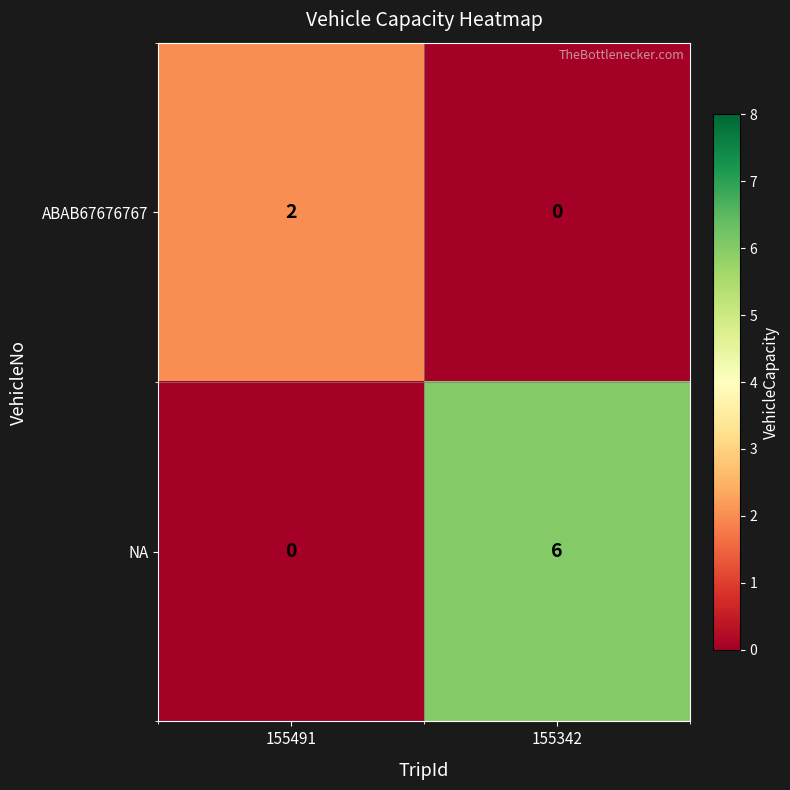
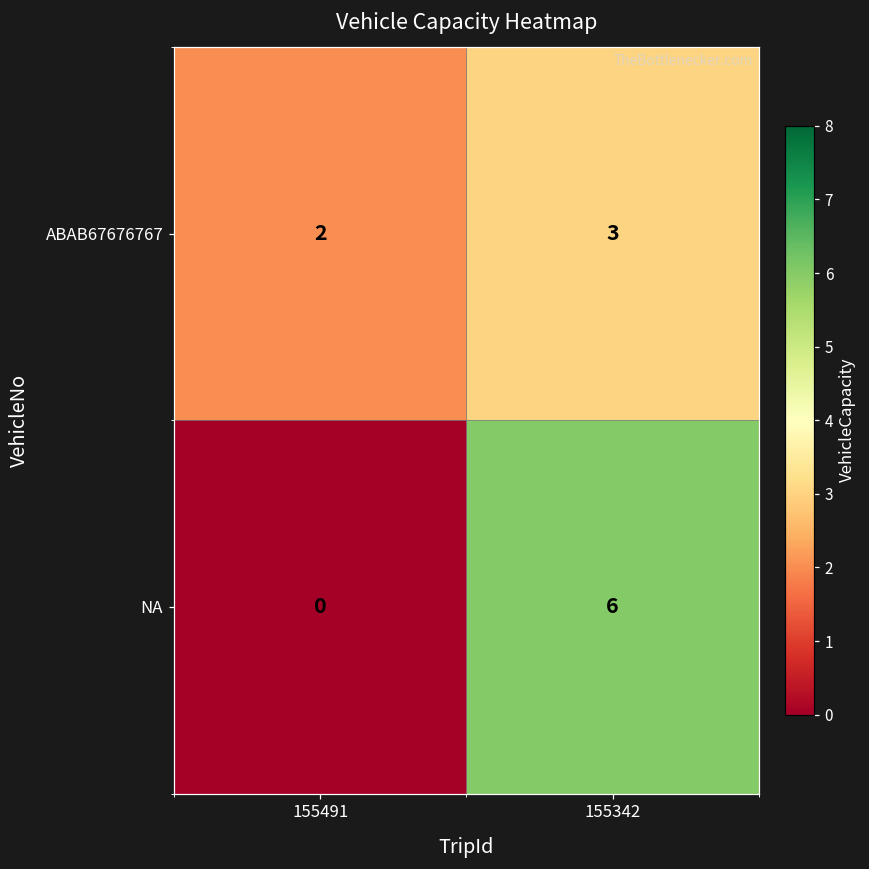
ABAB67676767, 155342: 0 -> 3
